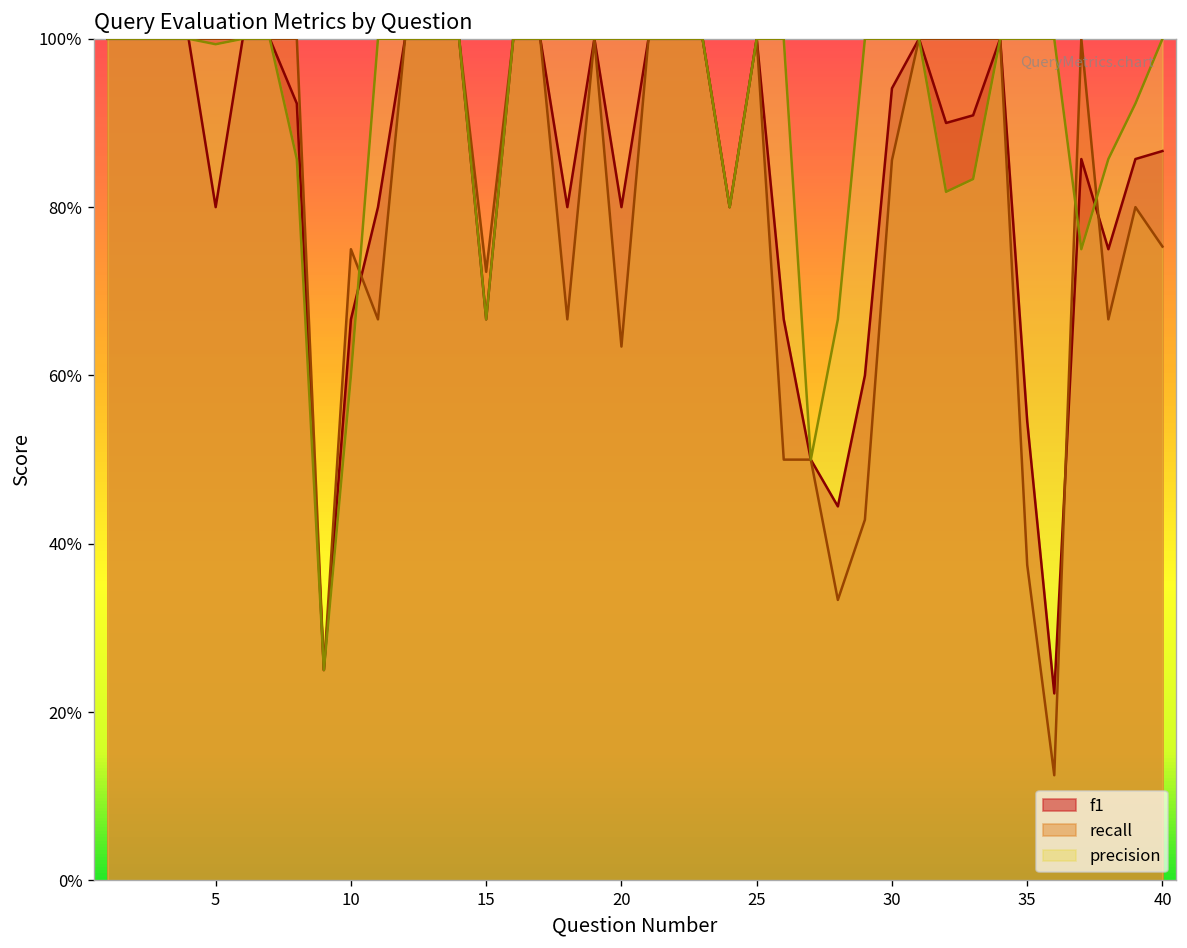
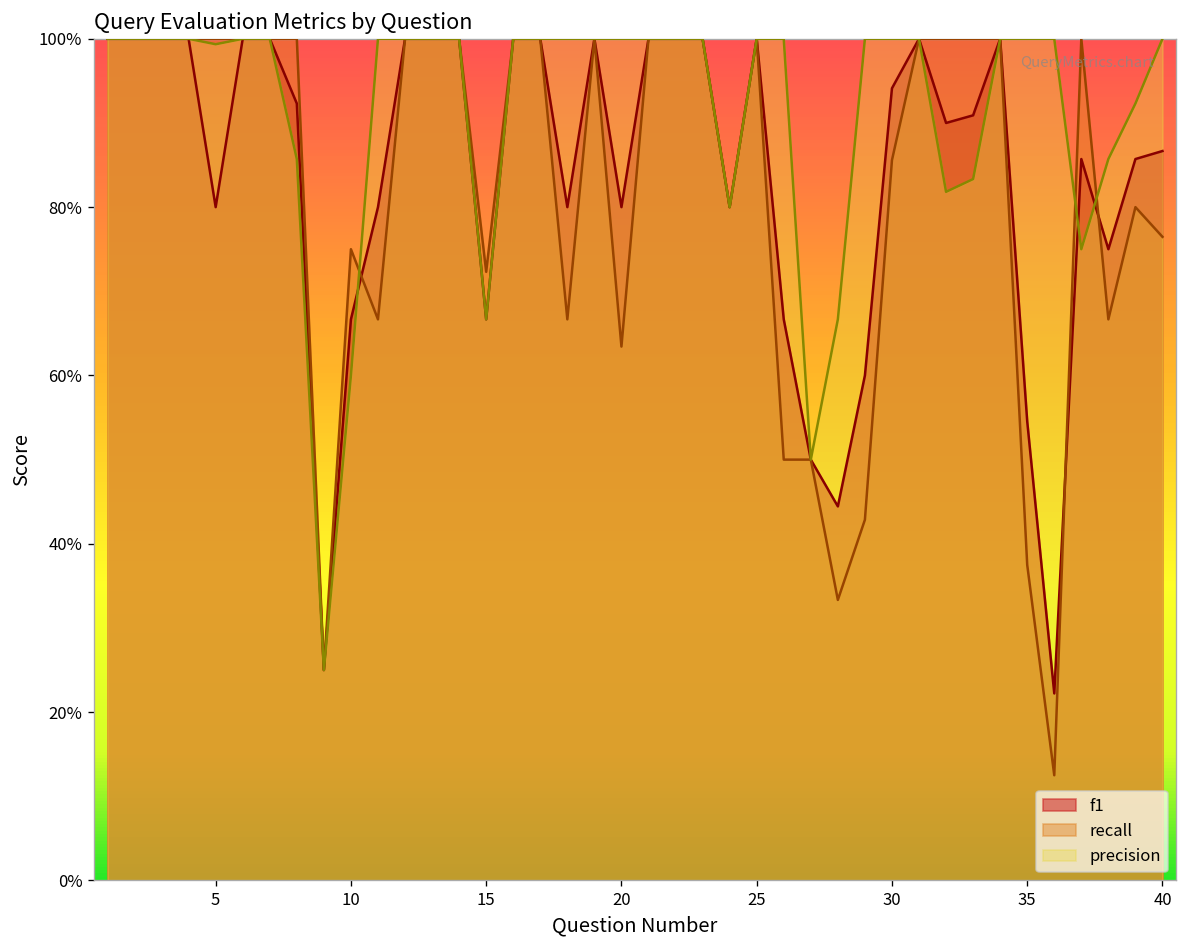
recall, 40: 75% -> 76%
